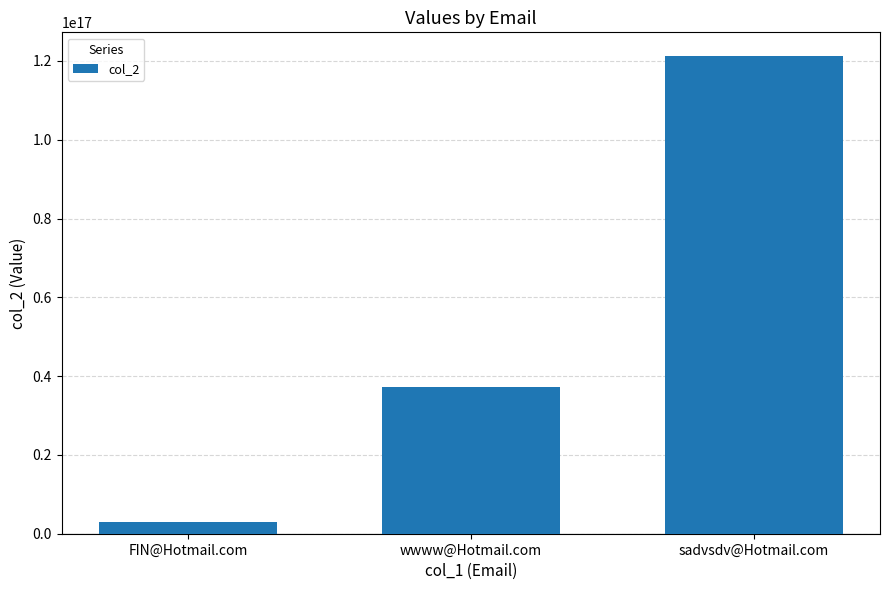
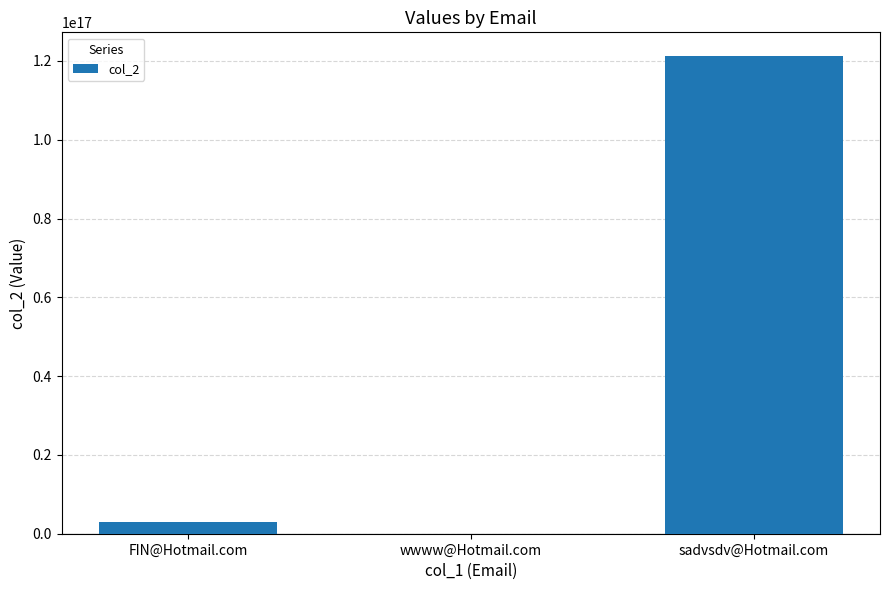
wwww@Hotmail.com: 37000000000000000 -> 0
